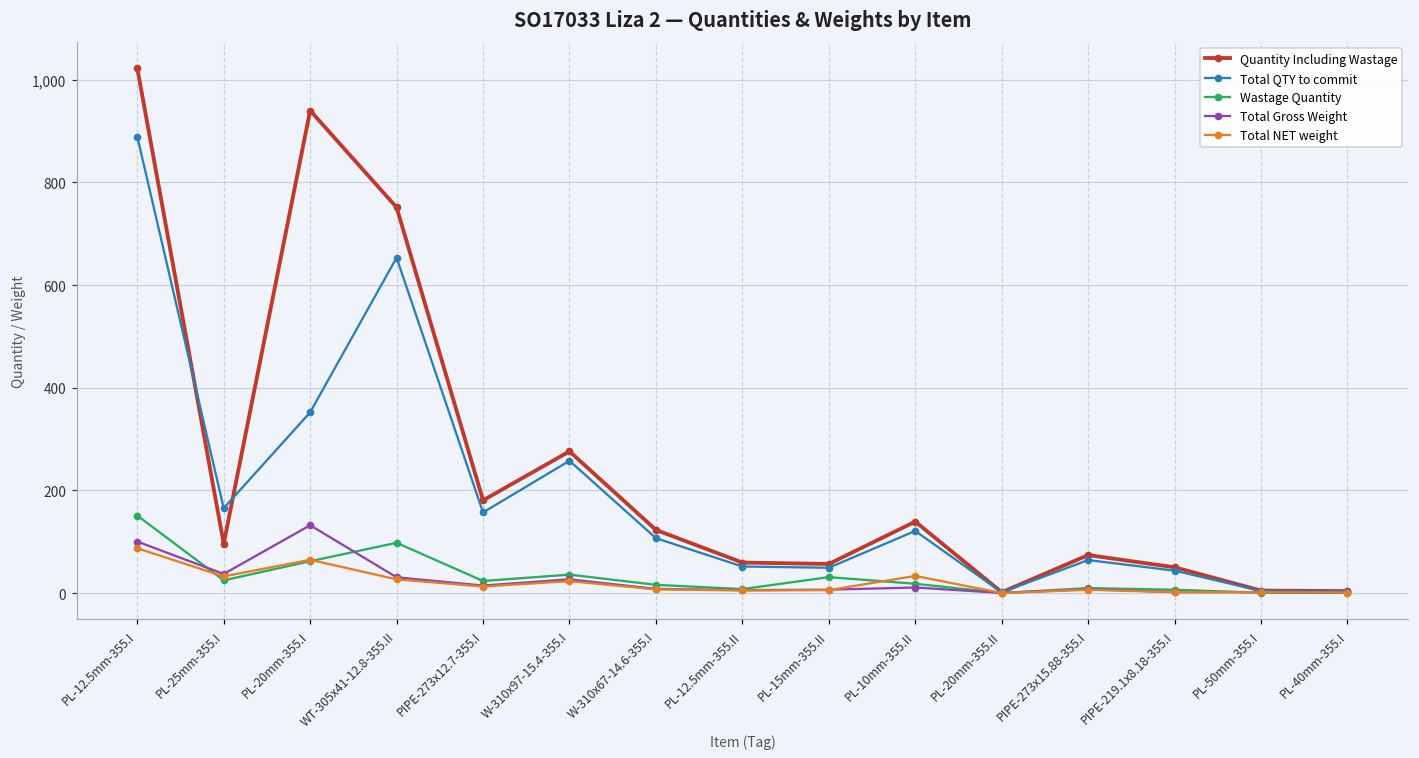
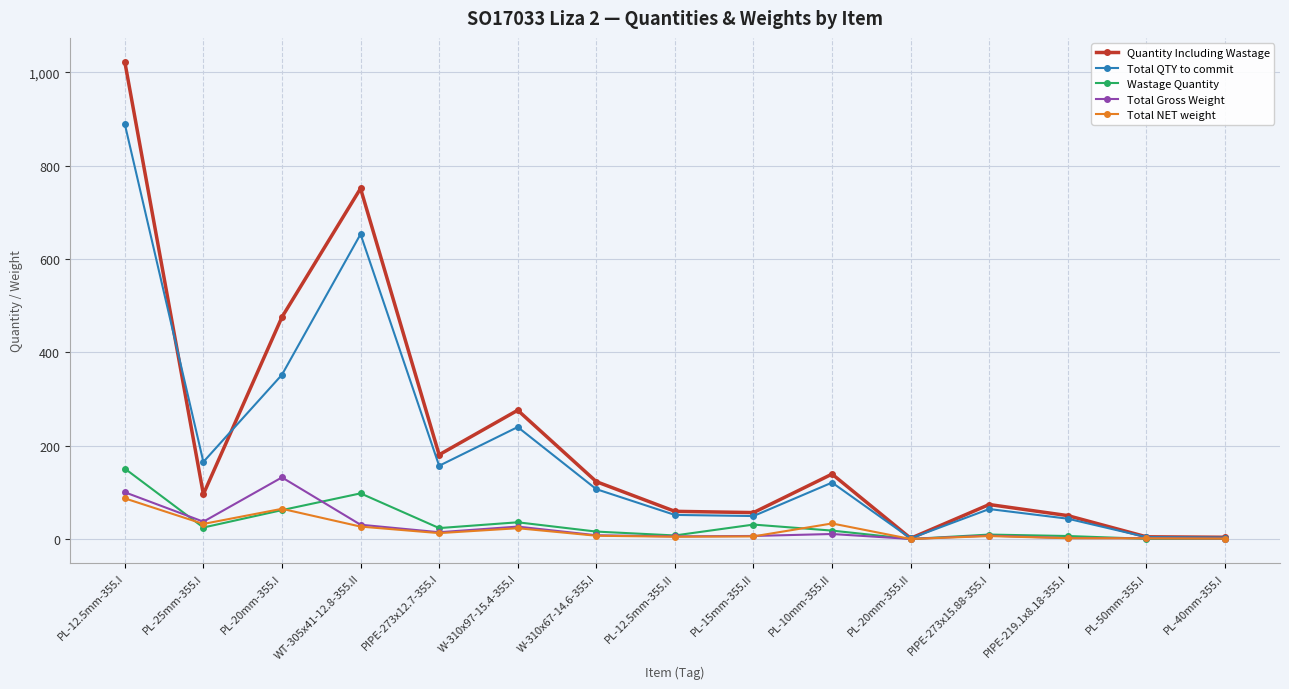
Quantity Including Wastage, PL-20mm-355.I: 940 -> 480
Total QTY to commit, W-310x97-15.4-355.I: 260 -> 240
